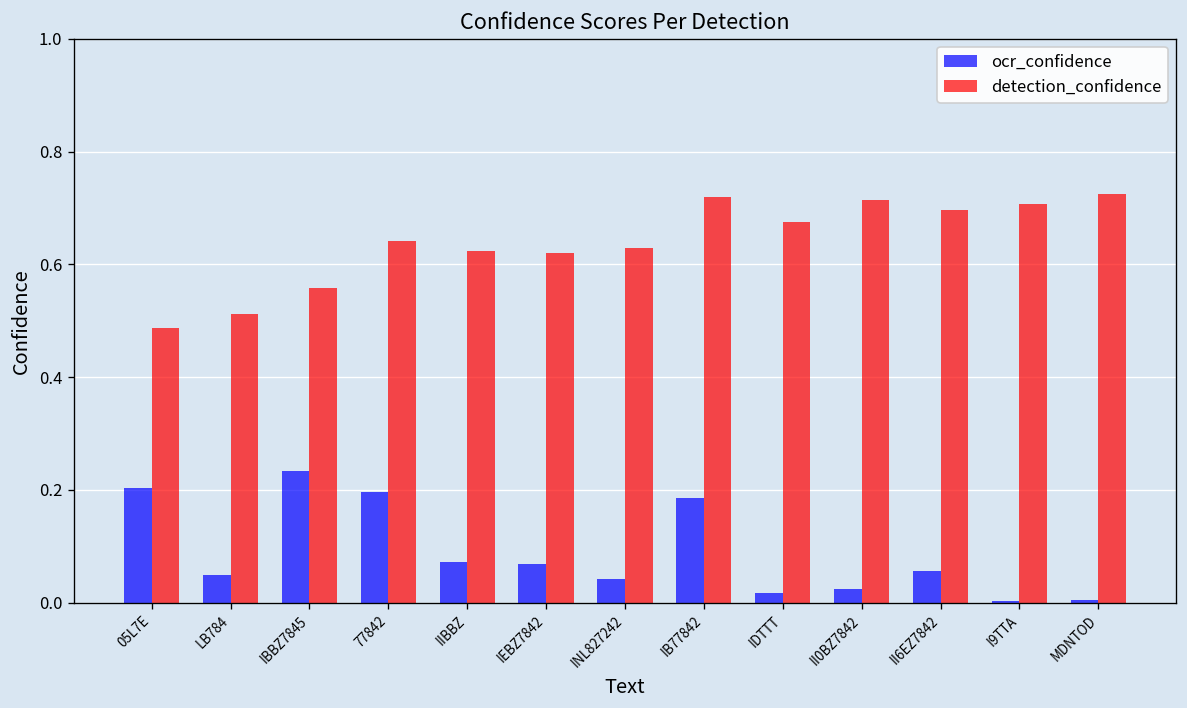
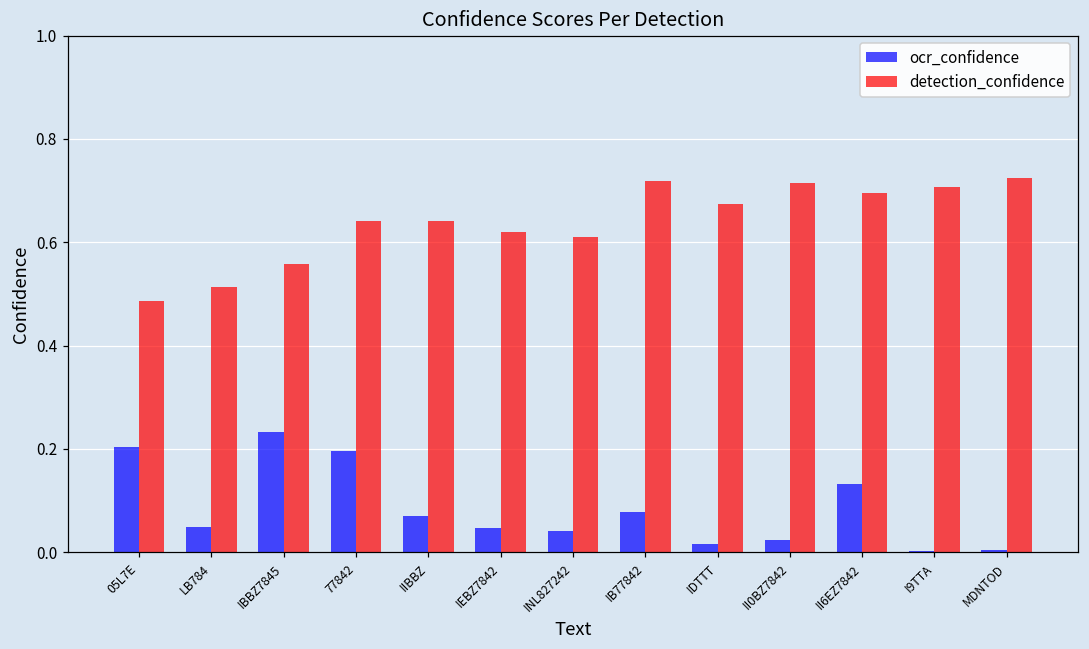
detection_confidence, IIBBZ: 0.62 -> 0.64
ocr_confidence, IEBZ7842: 0.07 -> 0.05
detection_confidence, INL827242: 0.63 -> 0.61
ocr_confidence, IB77842: 0.19 -> 0.08
ocr_confidence, II6EZ7842: 0.06 -> 0.13
